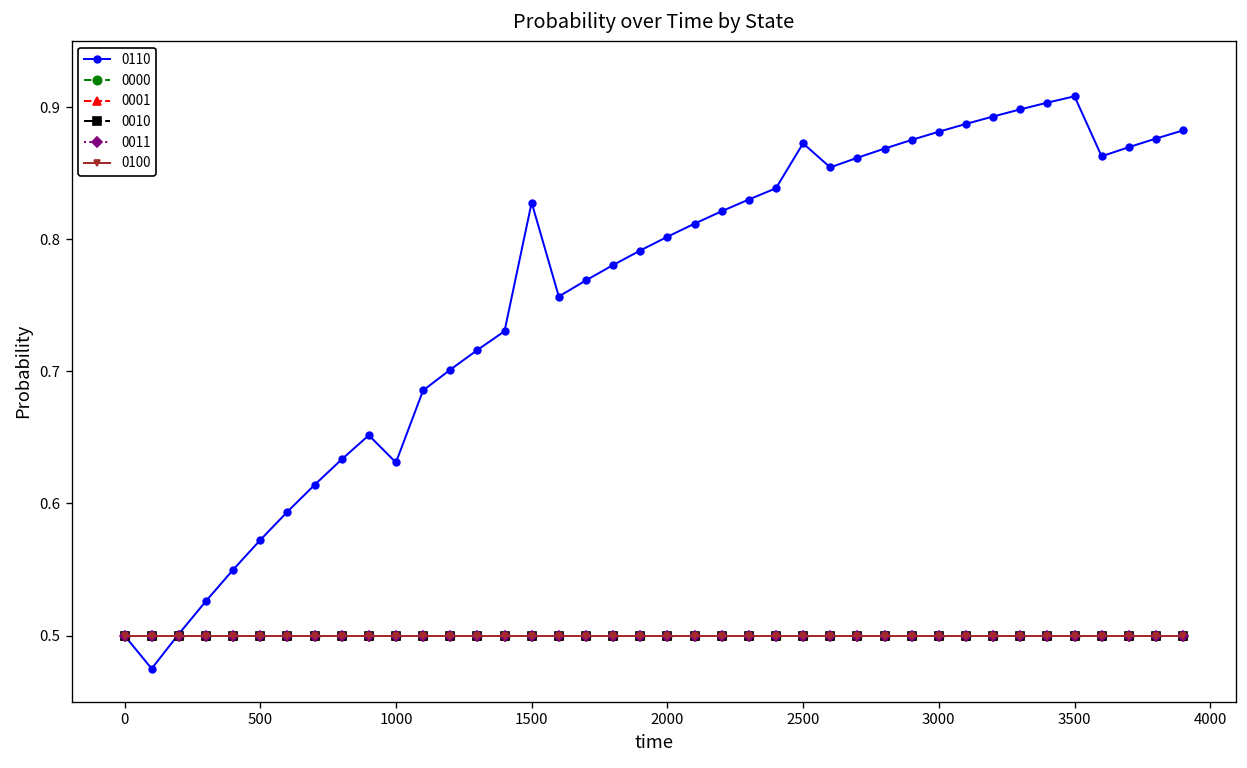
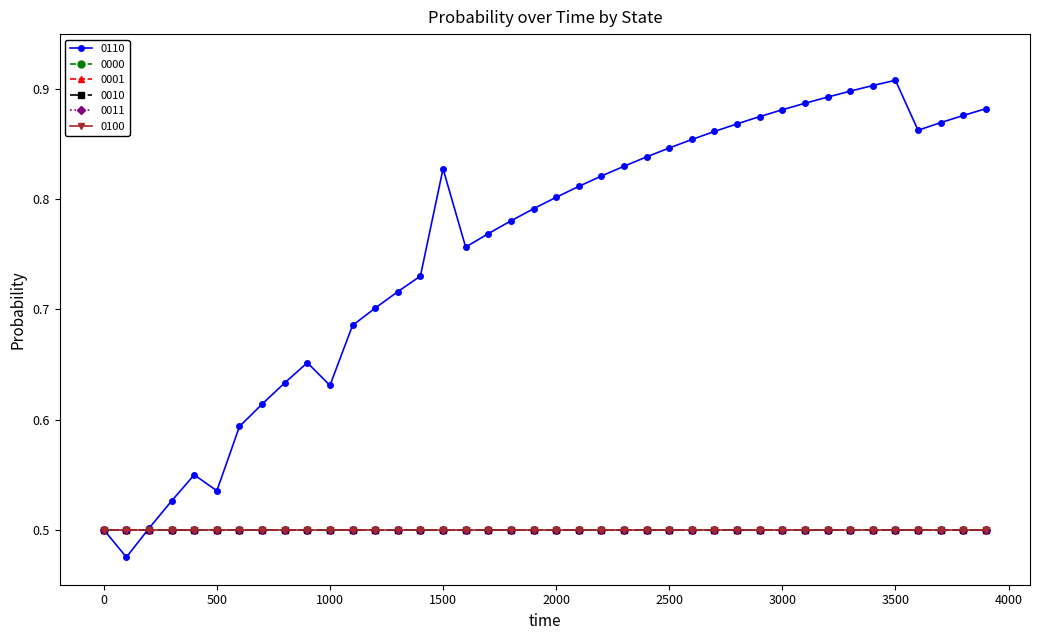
0110, 500: 0.572 -> 0.535
0110, 2500: 0.873 -> 0.847
